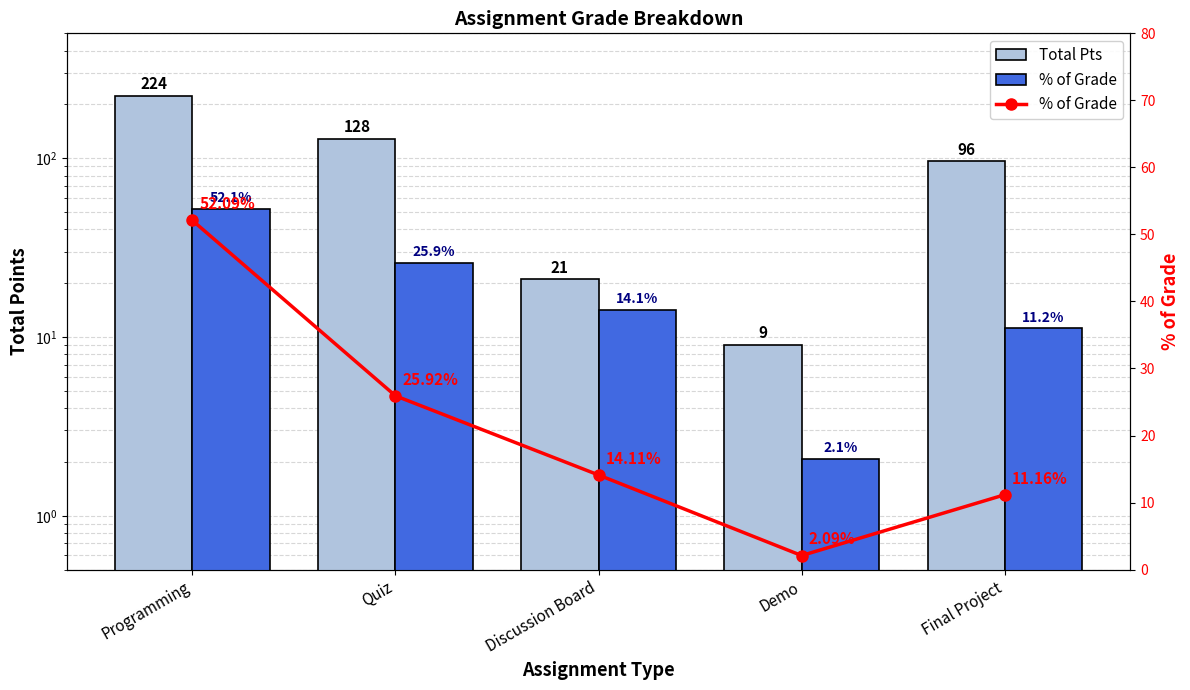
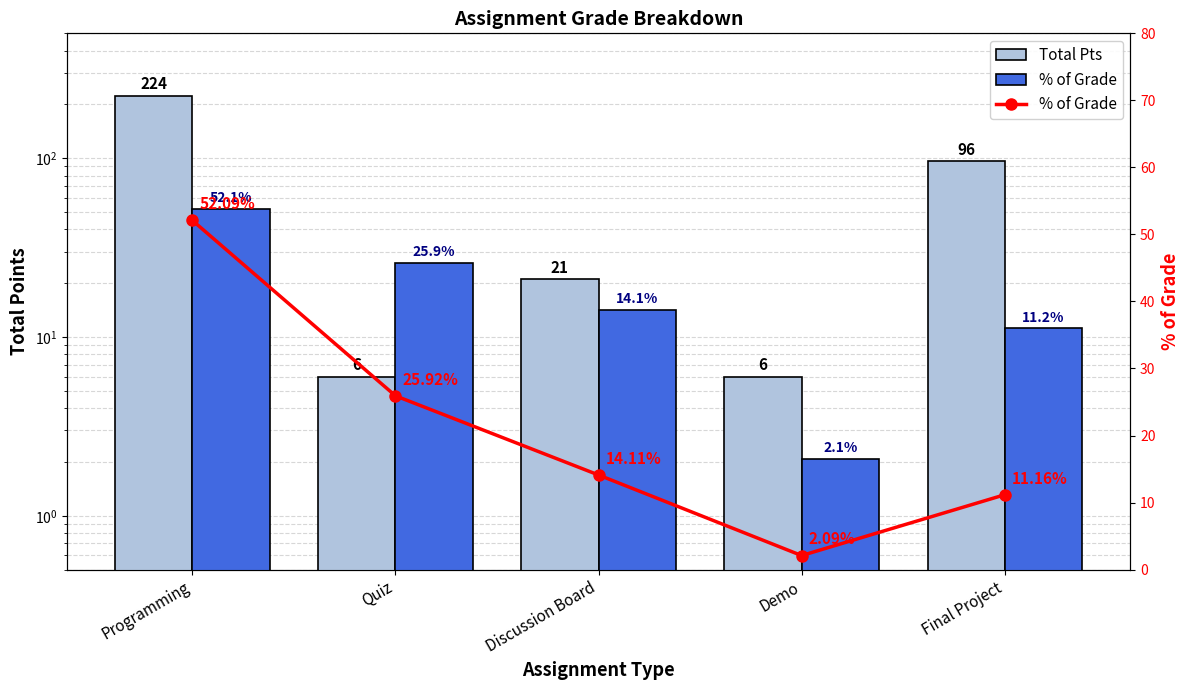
Total Pts, Quiz: 128 -> 6
Total Pts, Demo: 9 -> 6
